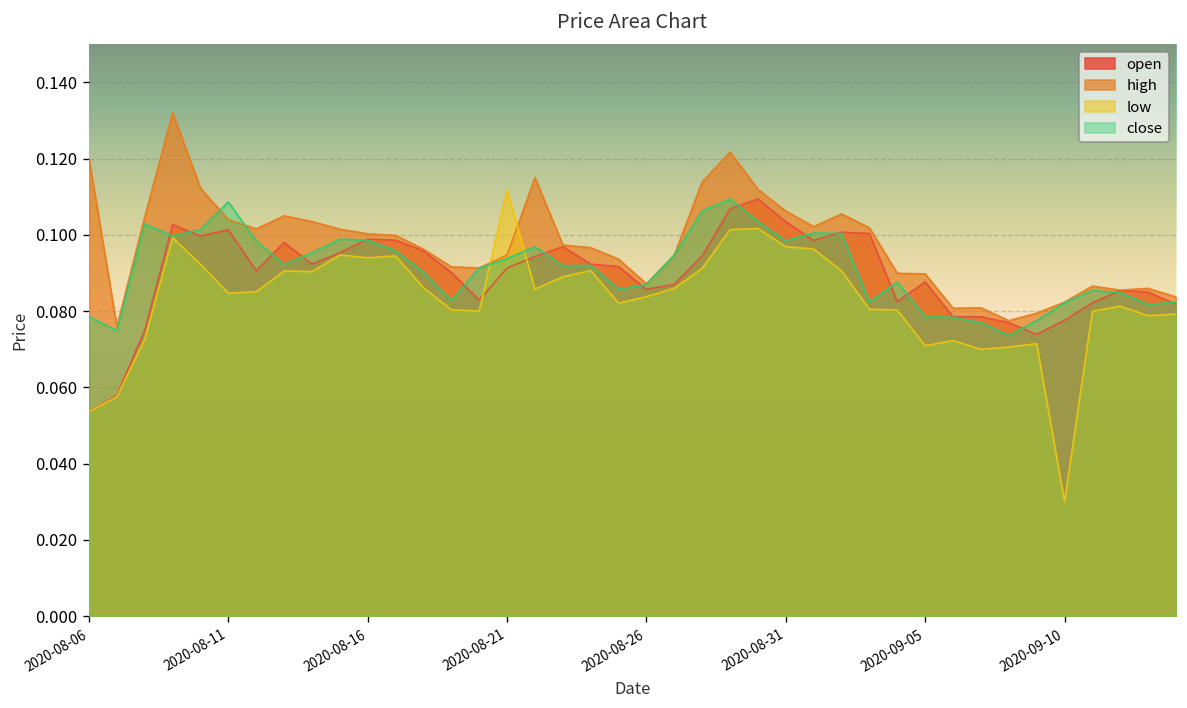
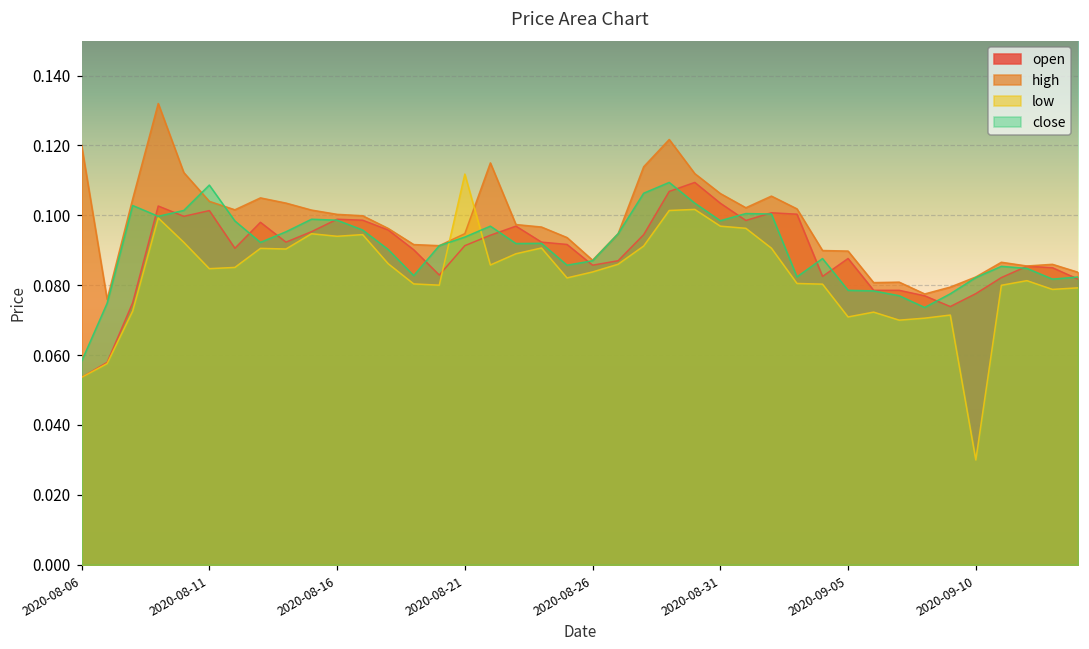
close, 2020-08-06: 0.079 -> 0.058
